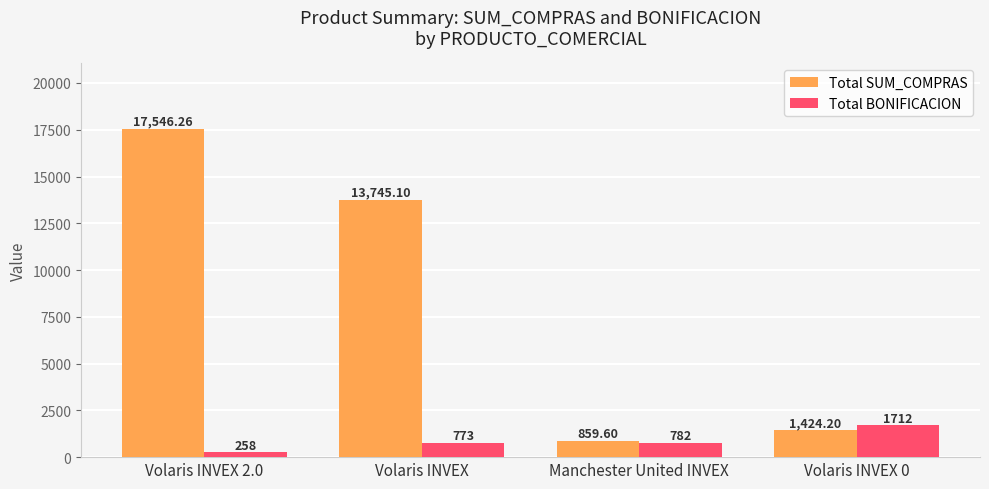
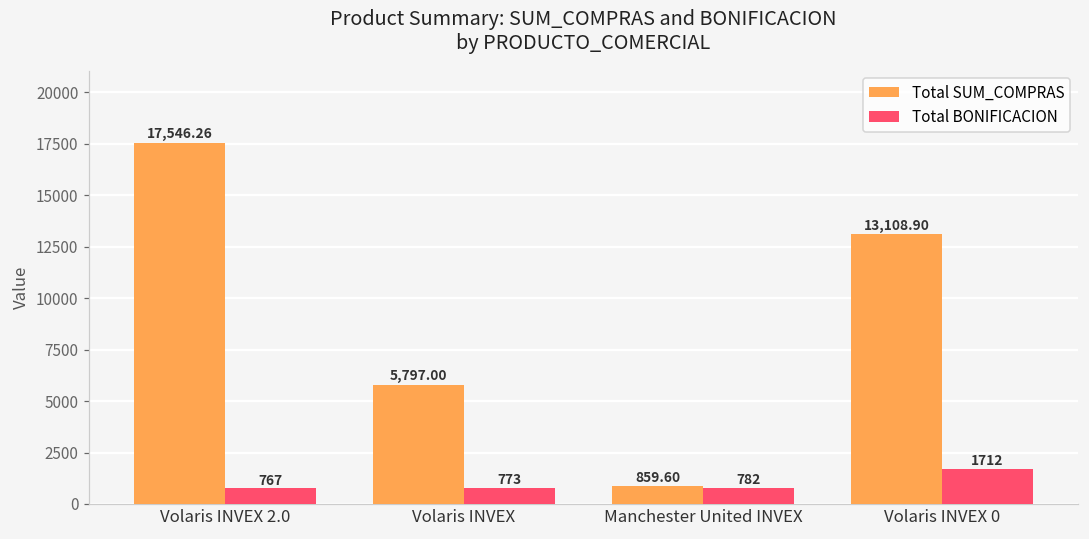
Total BONIFICACION, Volaris INVEX 2.0: 258 -> 767
Total SUM_COMPRAS, Volaris INVEX: 13,745.10 -> 5,797.00
Total SUM_COMPRAS, Volaris INVEX 0: 1,424.20 -> 13,108.90
